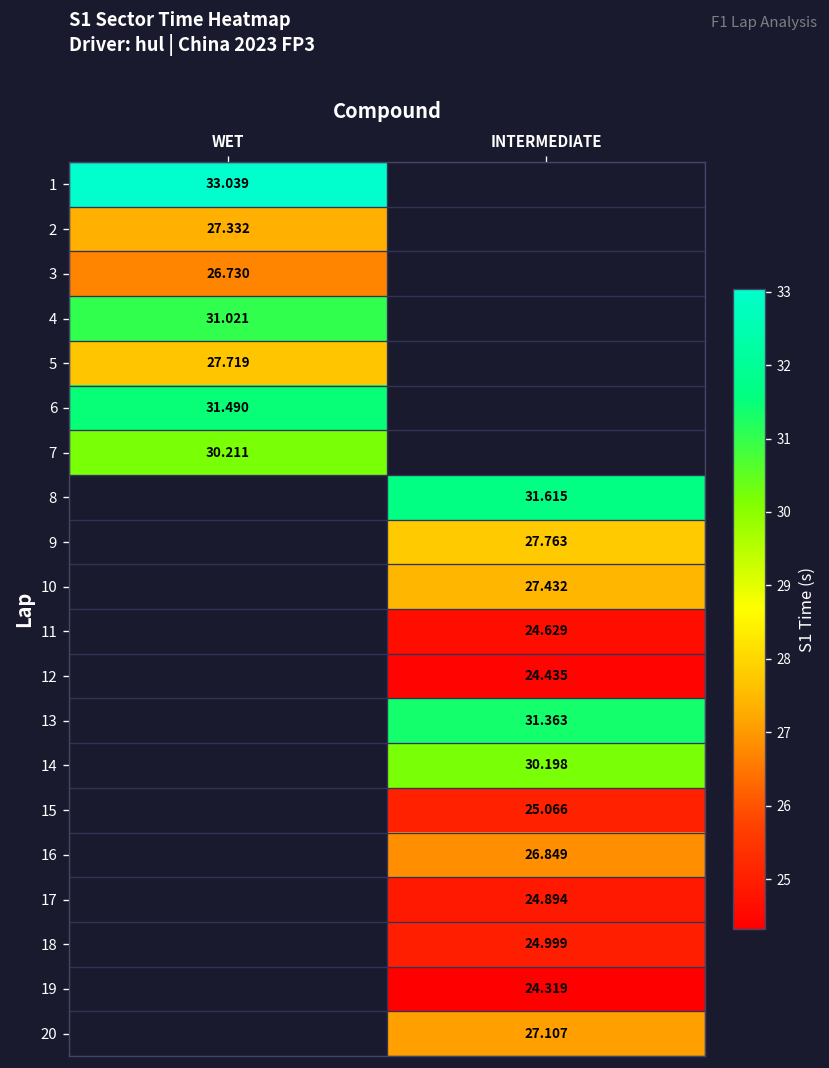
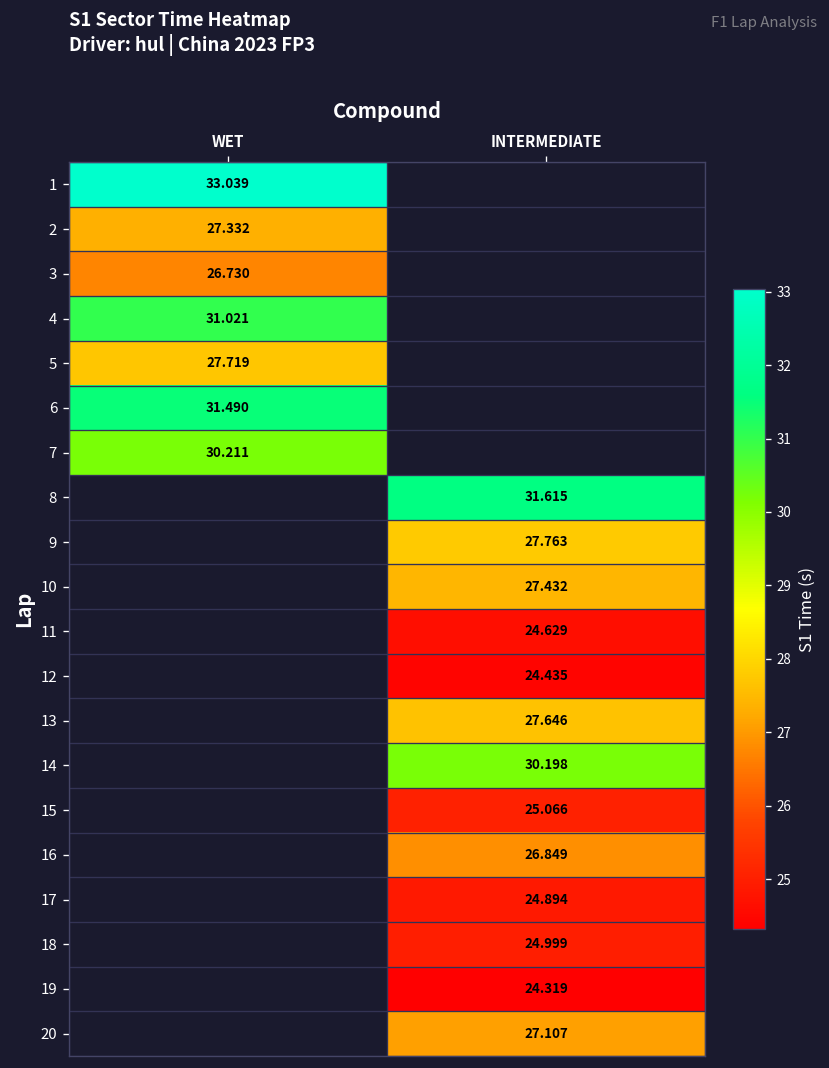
13, INTERMEDIATE: 31.363 -> 27.646
